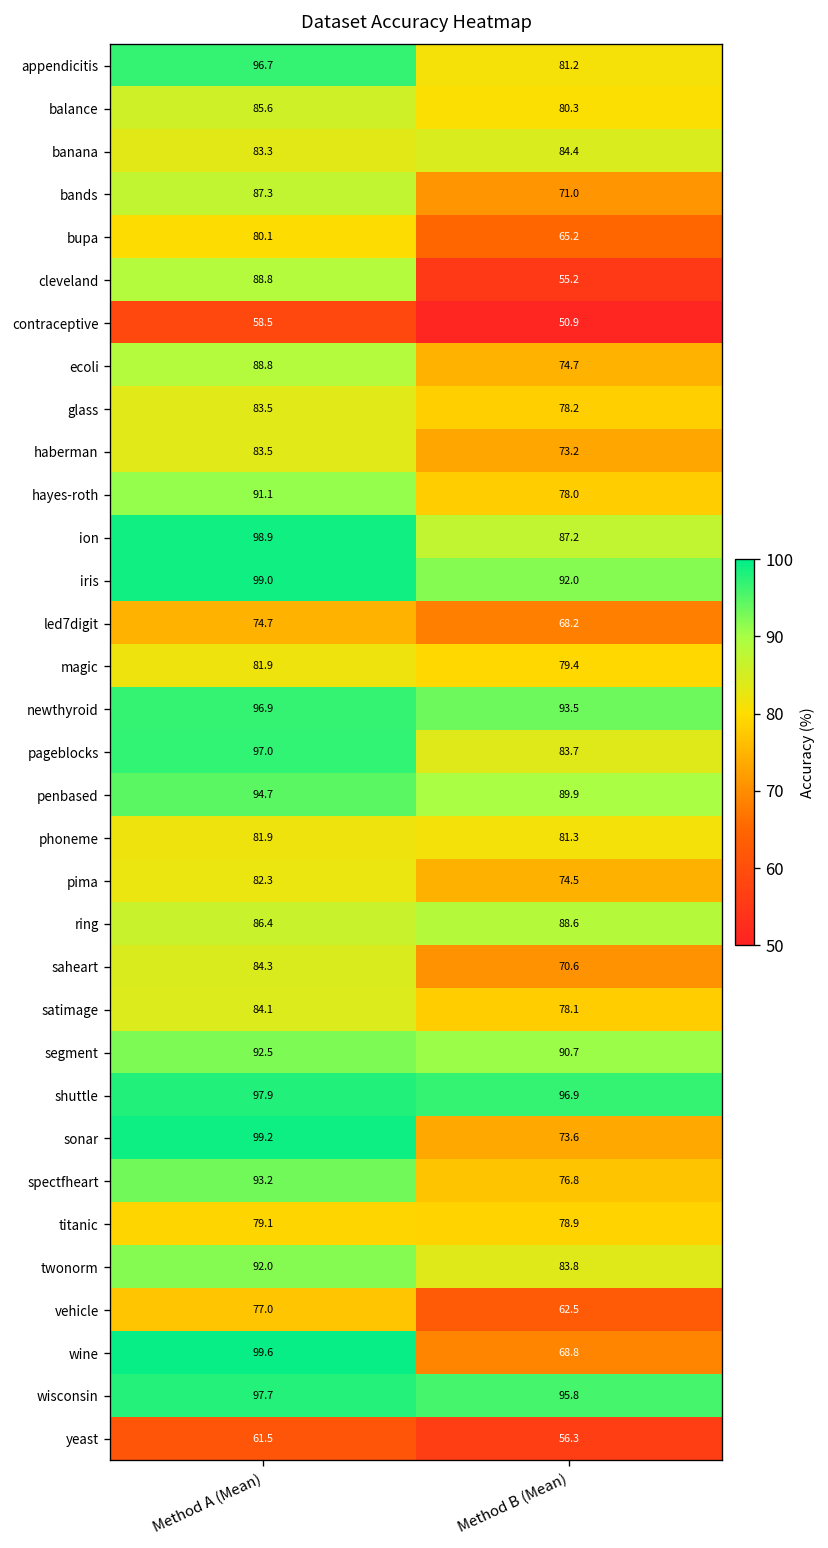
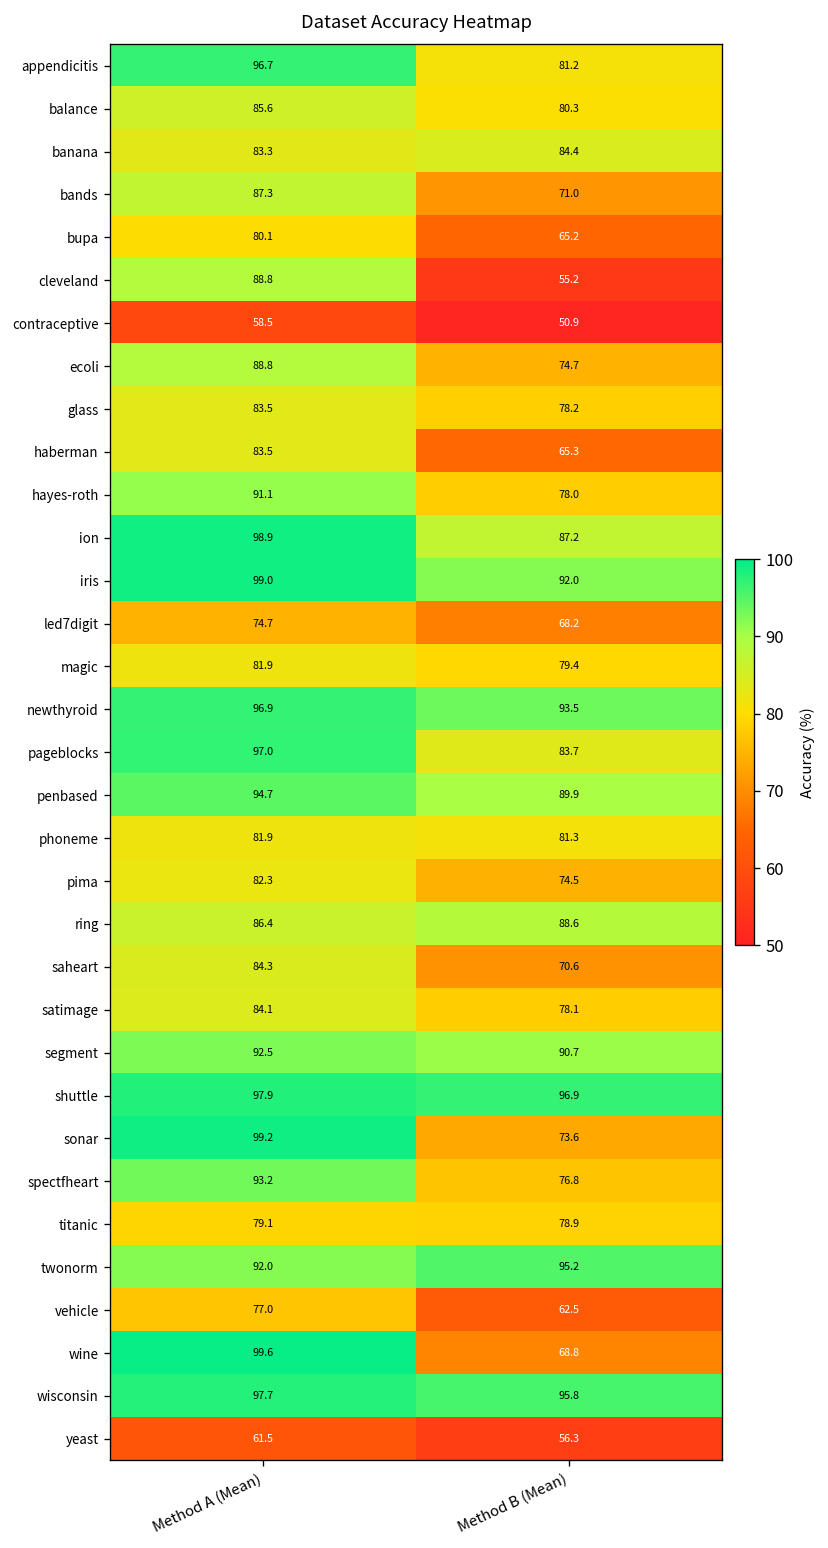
haberman, Method B (Mean): 73.2 -> 65.3
twonorm, Method B (Mean): 83.8 -> 95.2
